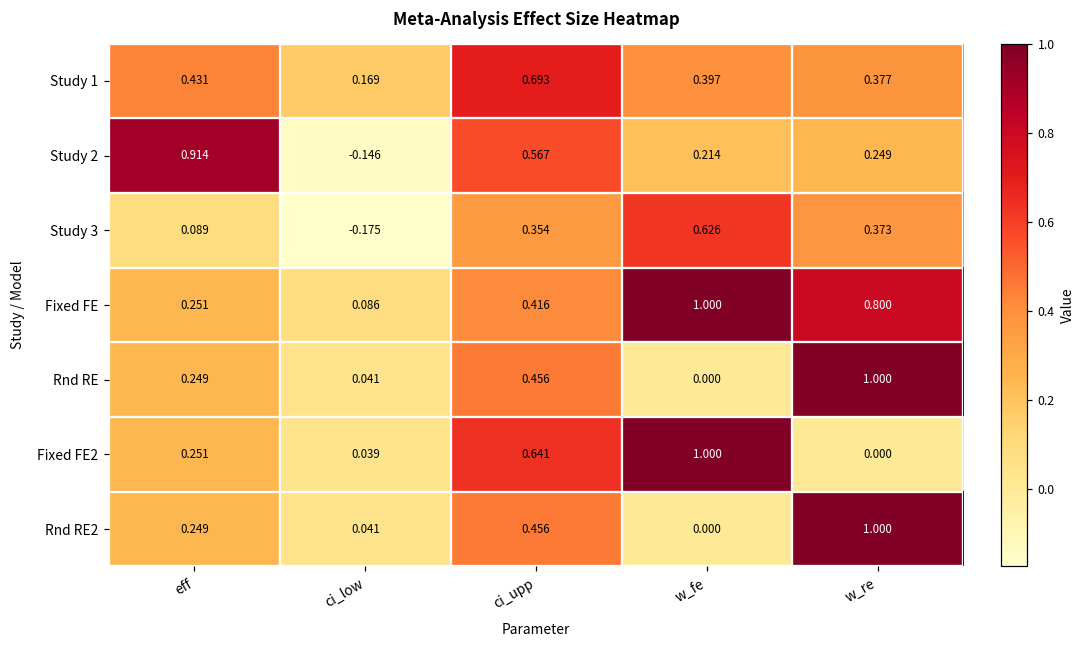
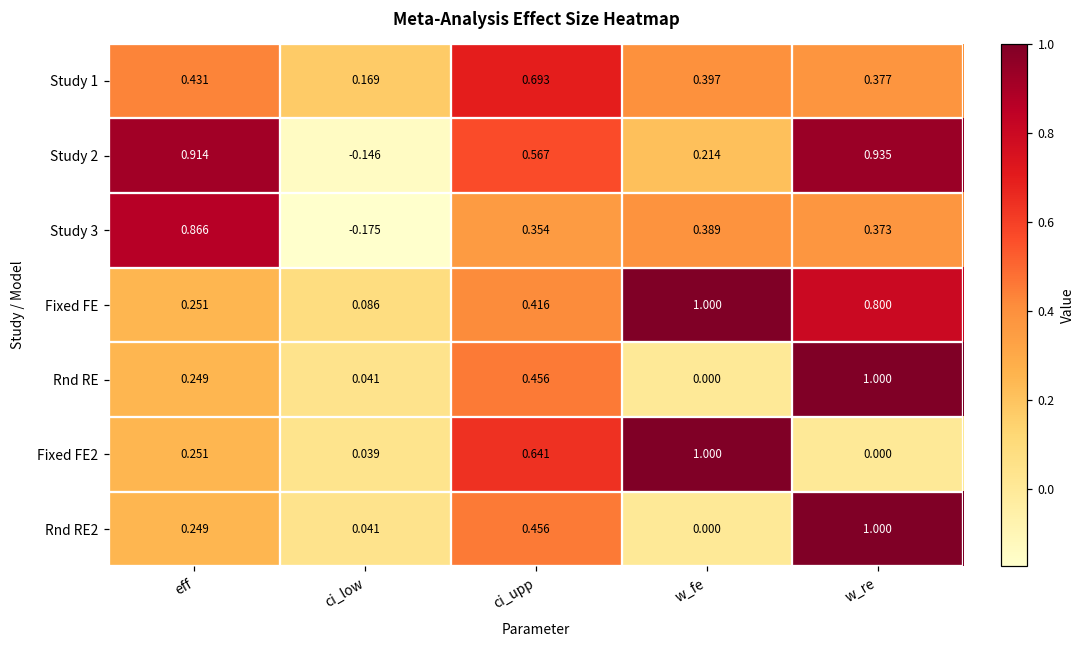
Study 2, w_re: 0.249 -> 0.935
Study 3, eff: 0.089 -> 0.866
Study 3, w_fe: 0.626 -> 0.389
